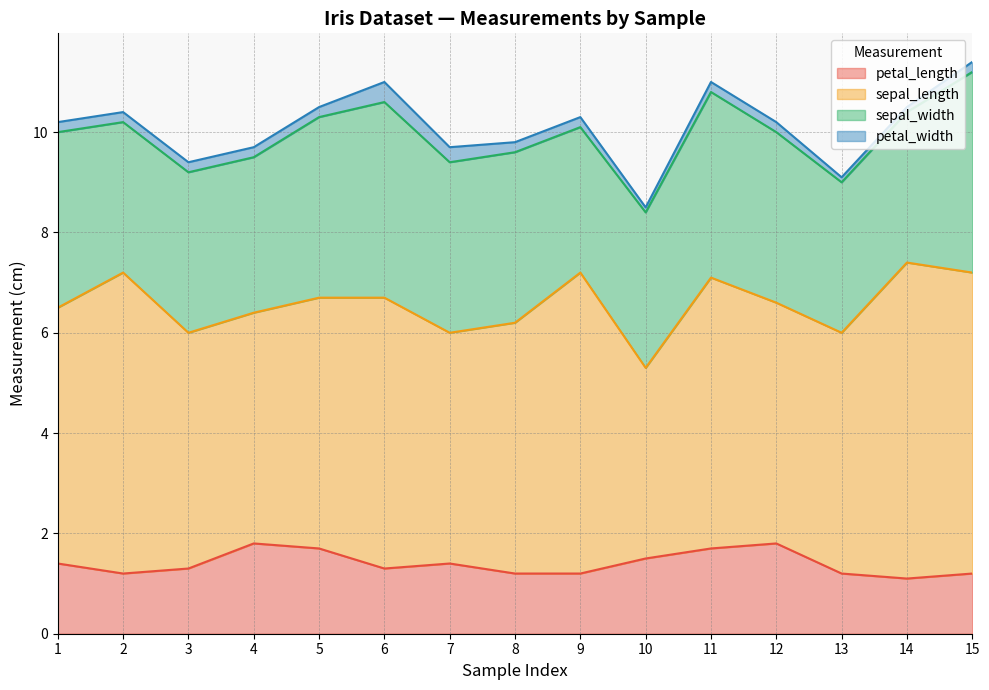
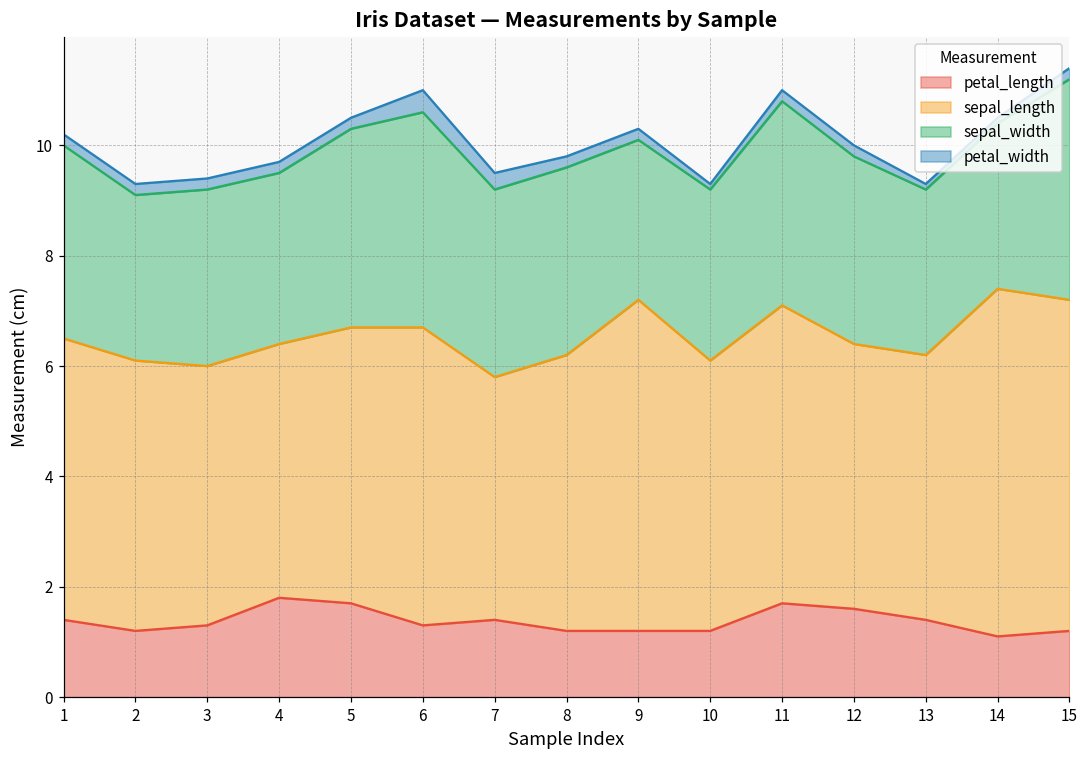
sepal_length, 2: 6.0 -> 4.9
sepal_length, 7: 4.6 -> 4.4
petal_length, 10: 1.5 -> 1.2
sepal_length, 10: 3.8 -> 4.9
petal_length, 12: 1.8 -> 1.6
petal_length, 13: 1.2 -> 1.4
